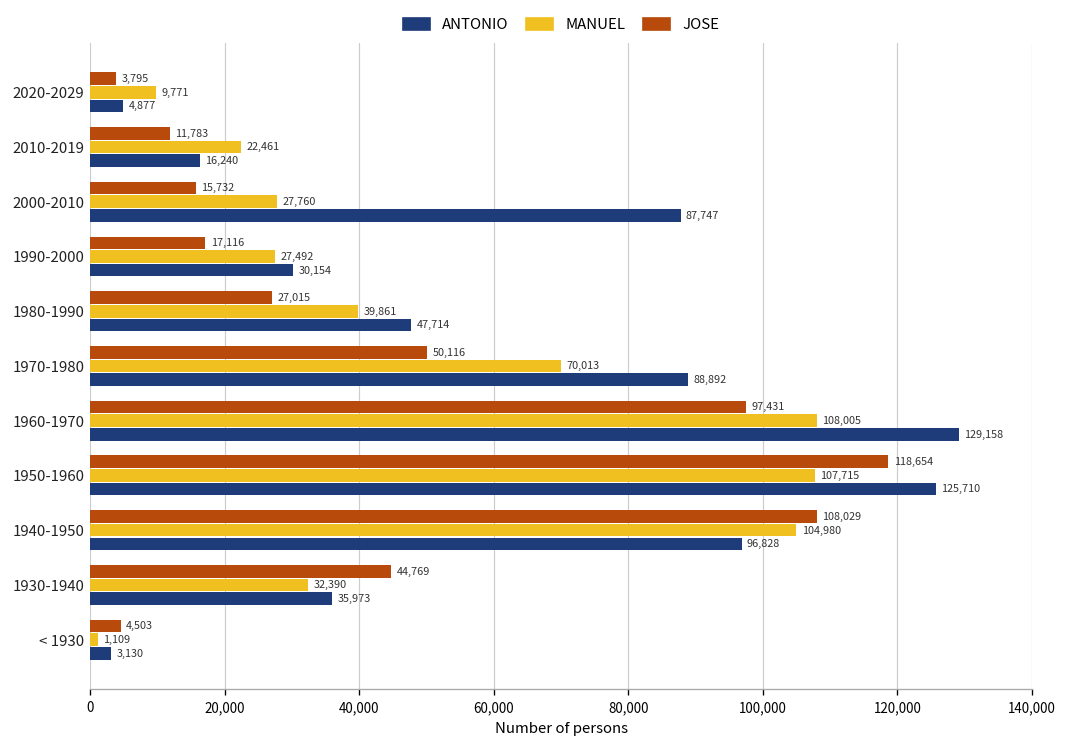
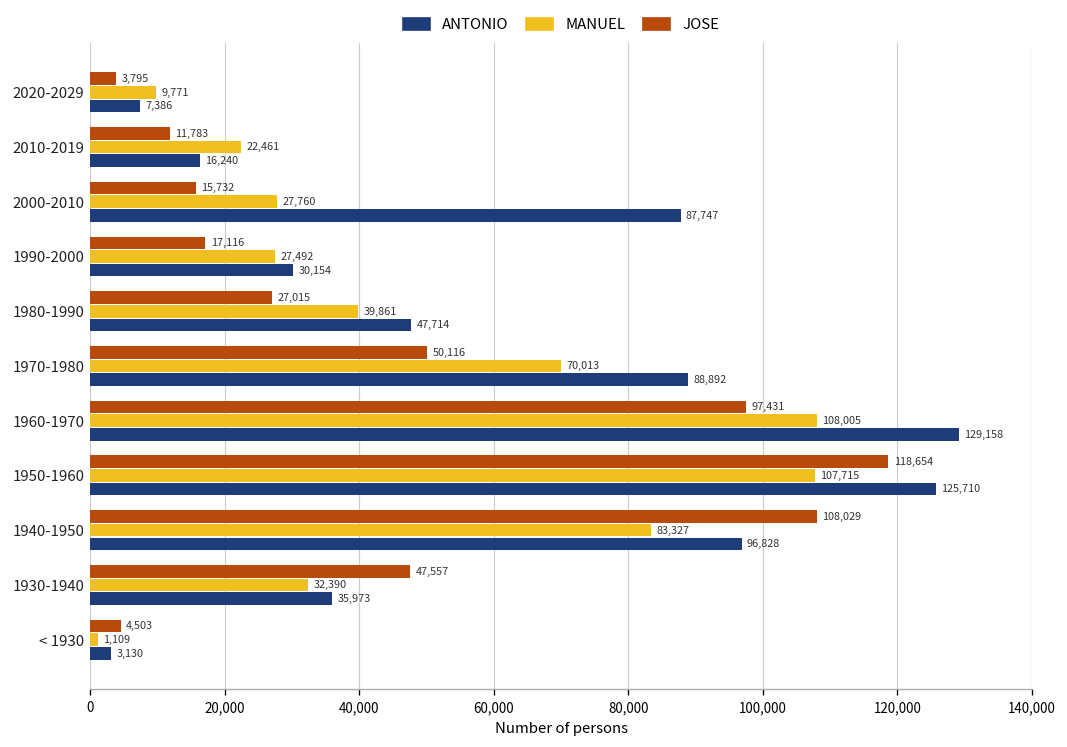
ANTONIO, 2020-2029: 4,877 -> 7,386
MANUEL, 1940-1950: 104,980 -> 83,327
JOSE, 1930-1940: 44,769 -> 47,557
